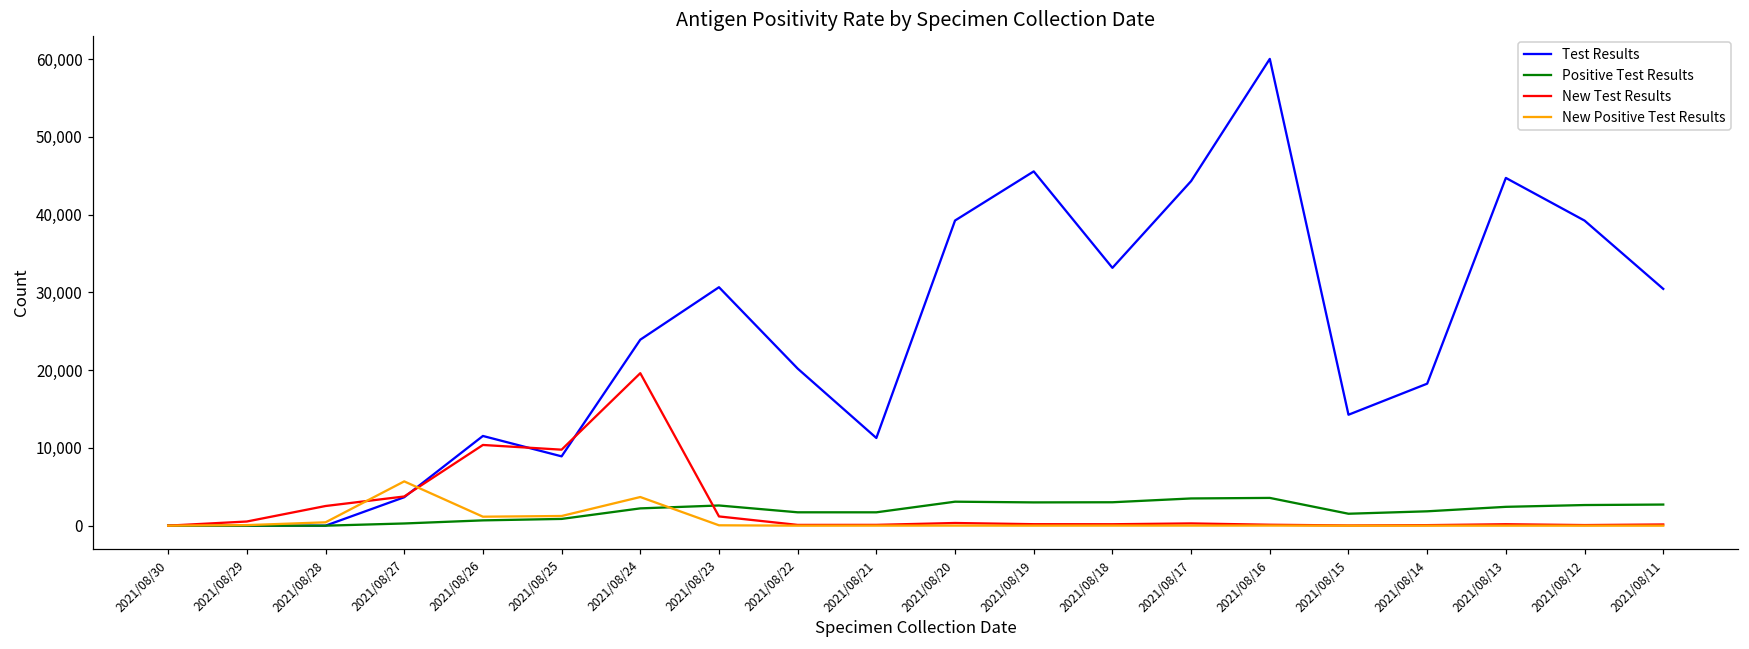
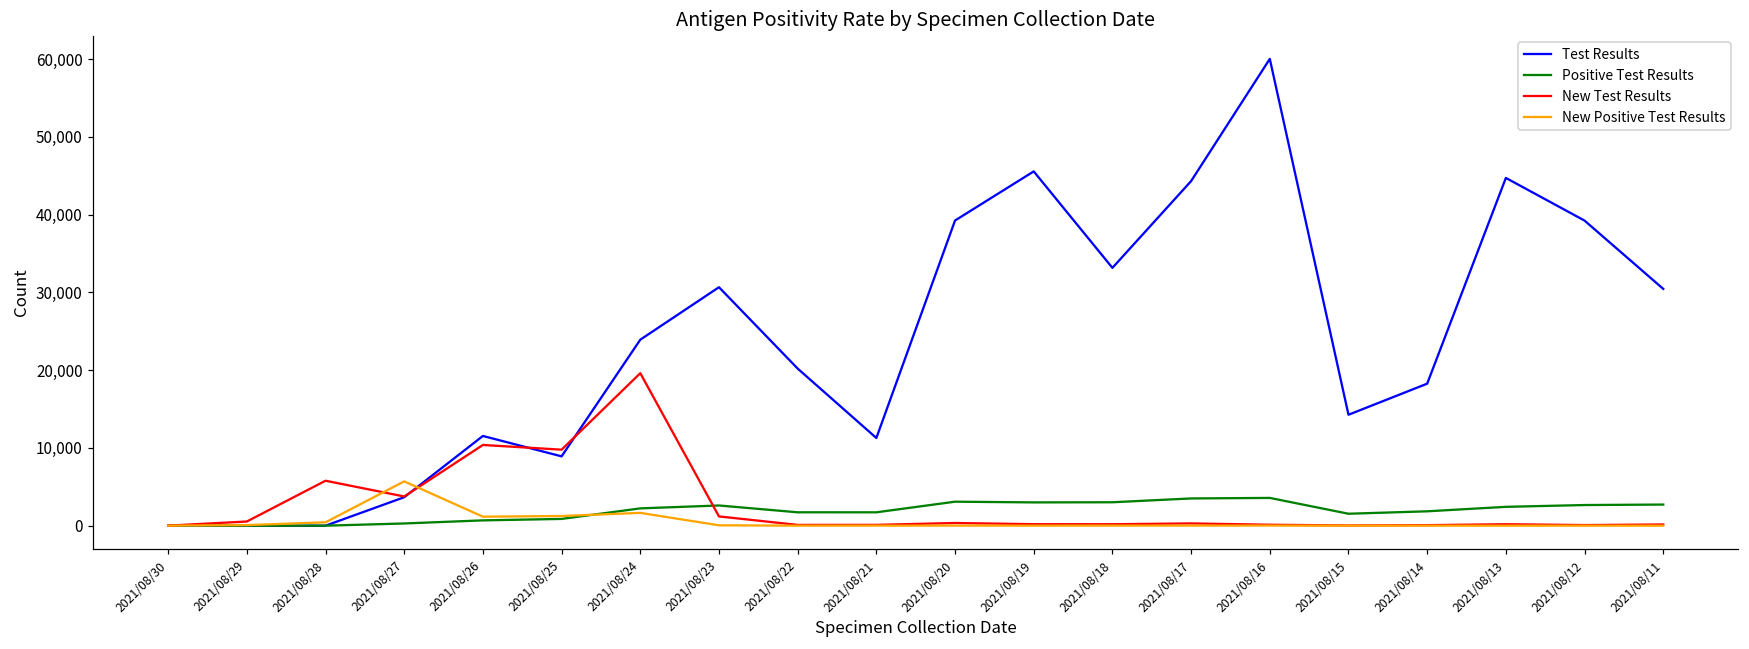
New Test Results, 2021/08/28: 3,000 -> 6,000
New Positive Test Results, 2021/08/24: 4,000 -> 2,000
